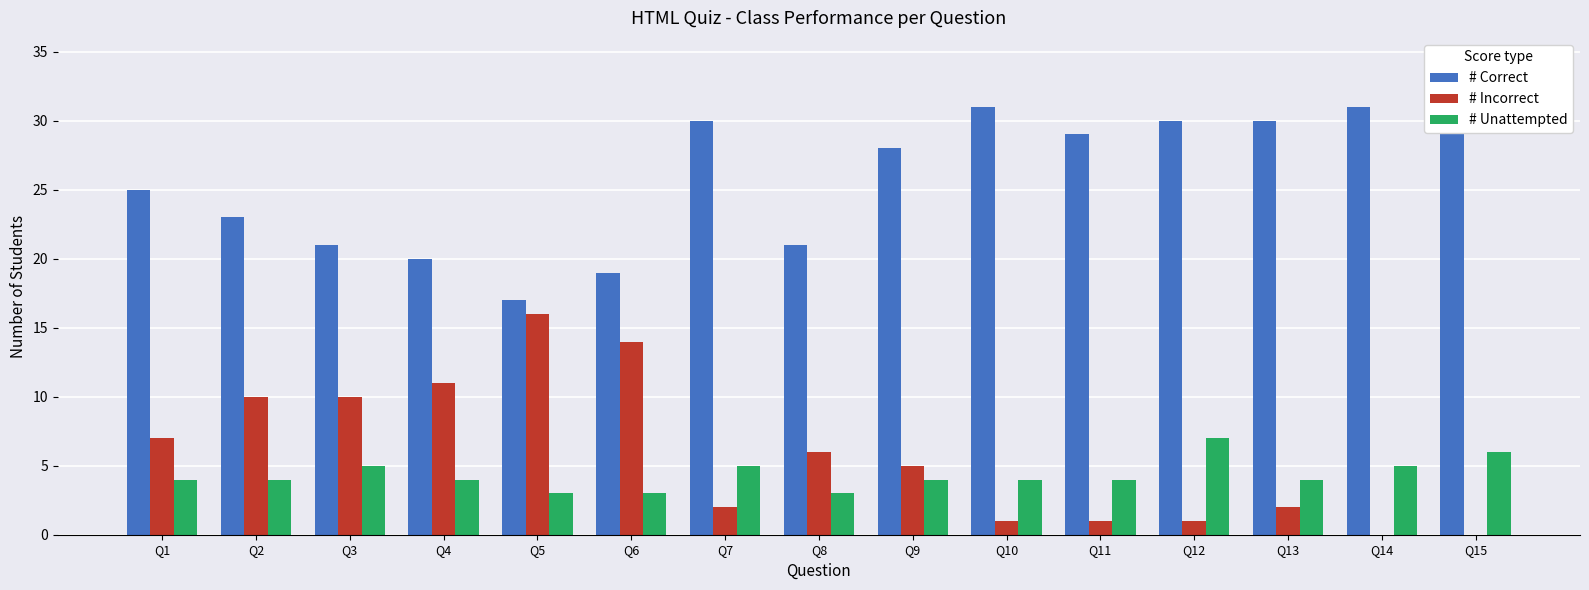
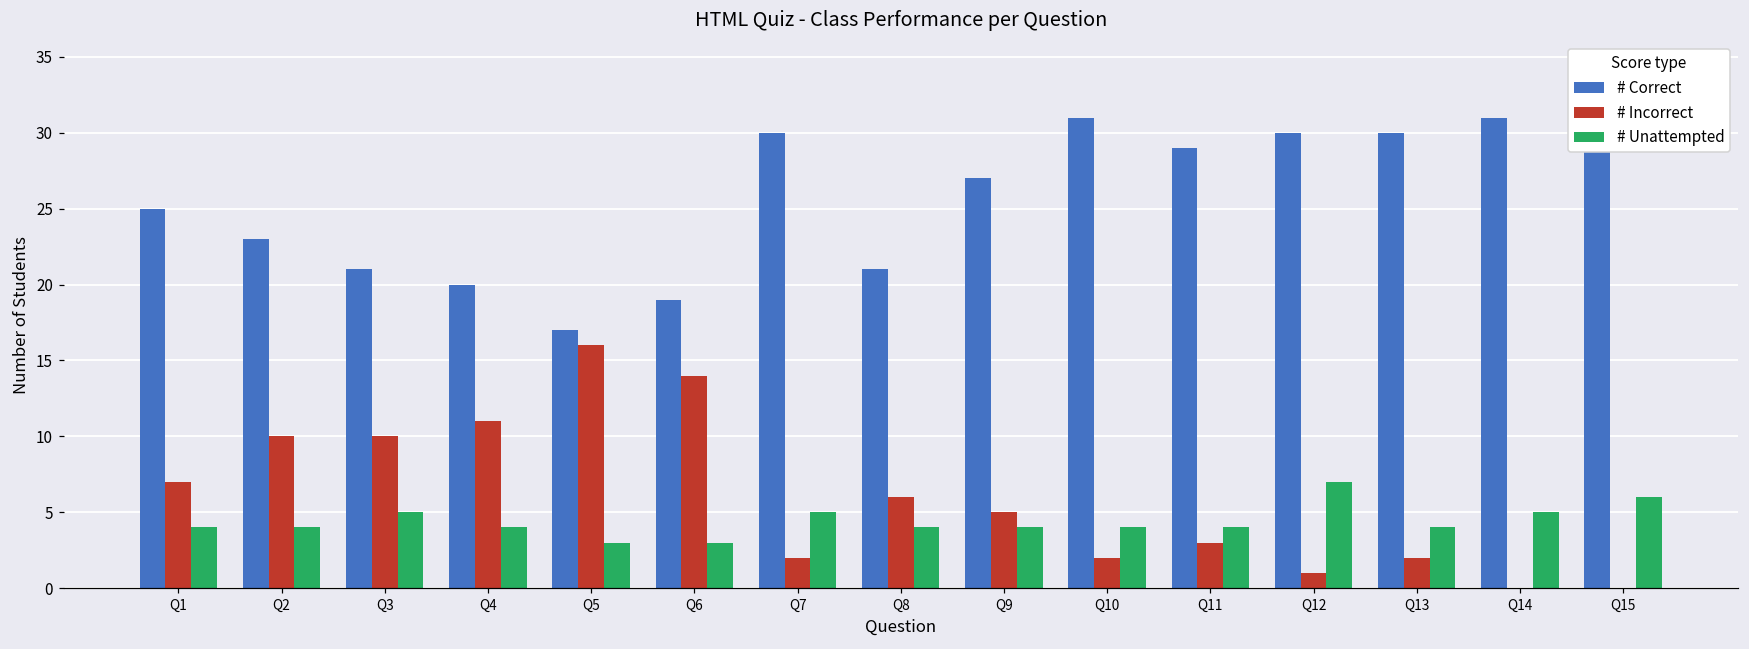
# Unattempted, Q8: 3 -> 4
# Correct, Q9: 28 -> 27
# Incorrect, Q10: 1 -> 2
# Incorrect, Q11: 1 -> 3
